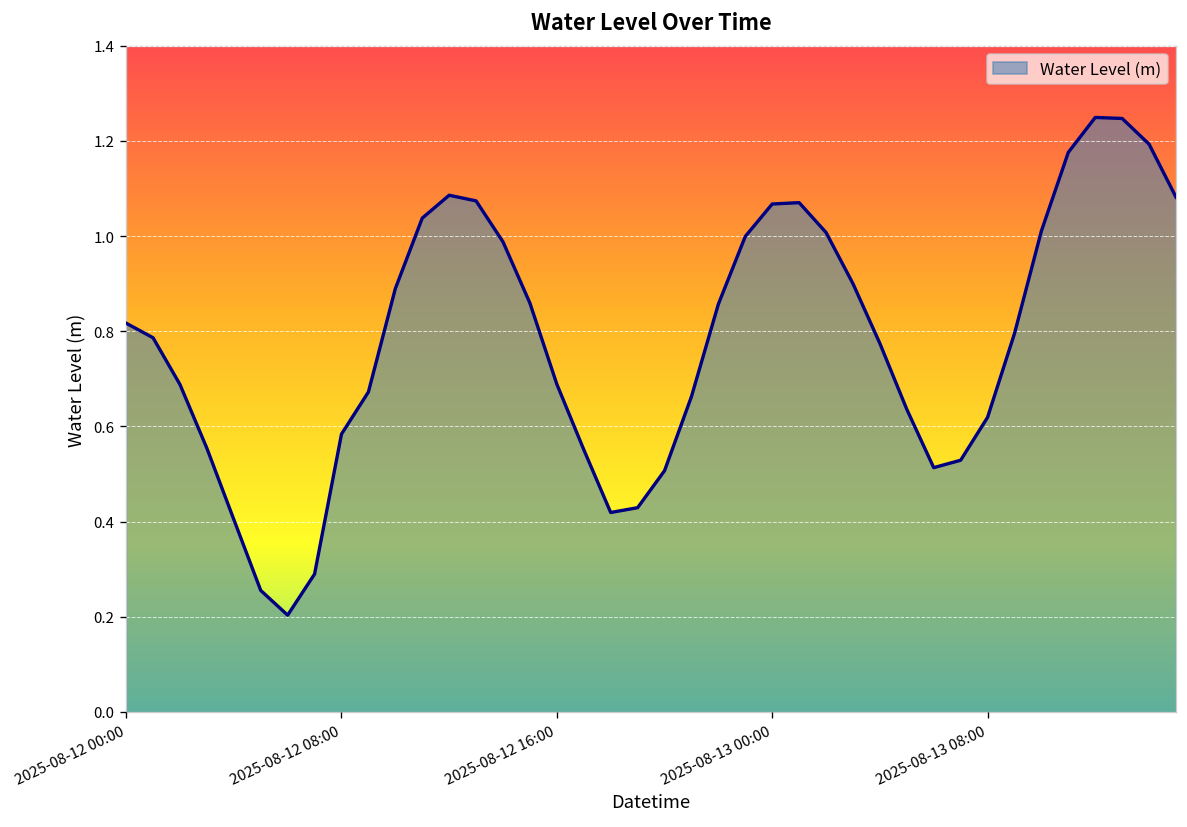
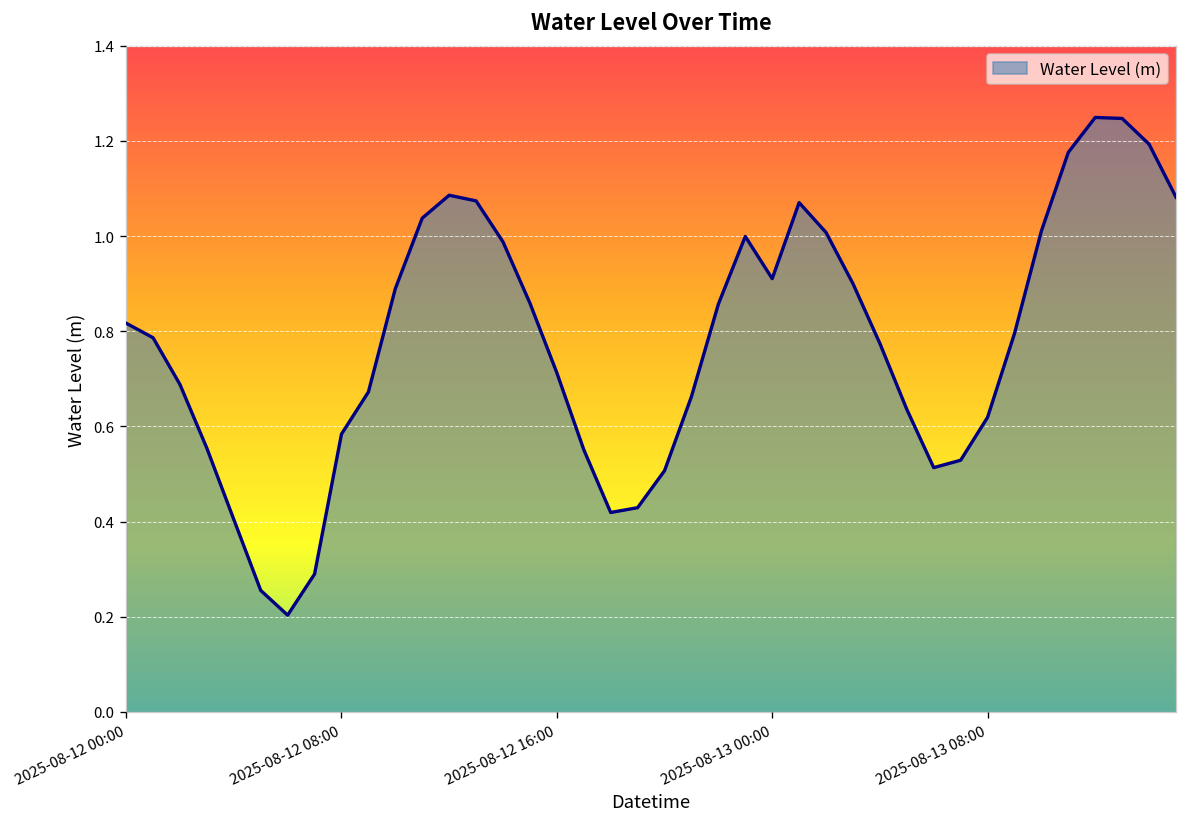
2025-08-12 16:00: 0.69 -> 0.71
2025-08-13 00:00: 1.07 -> 0.91
